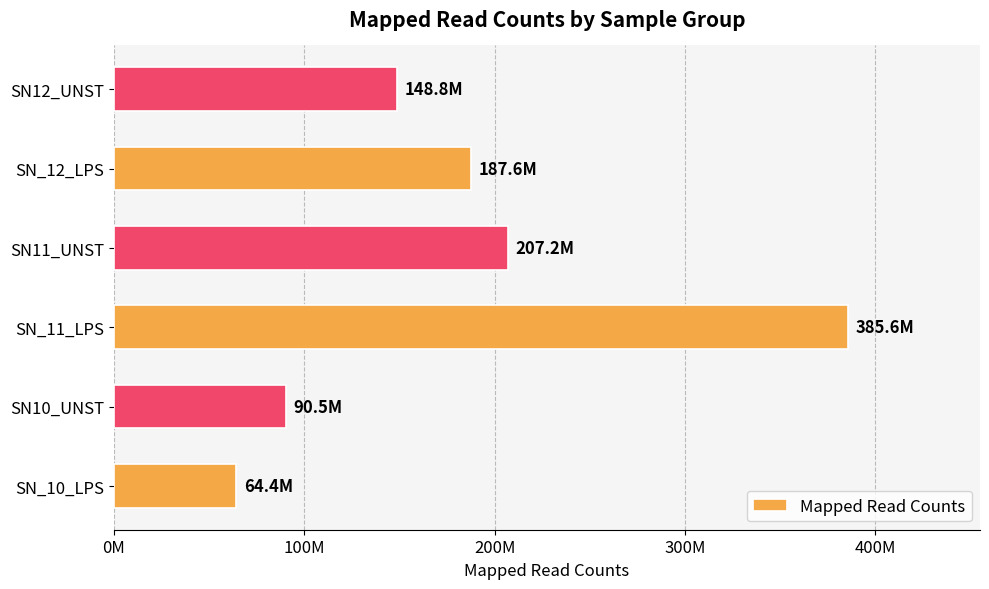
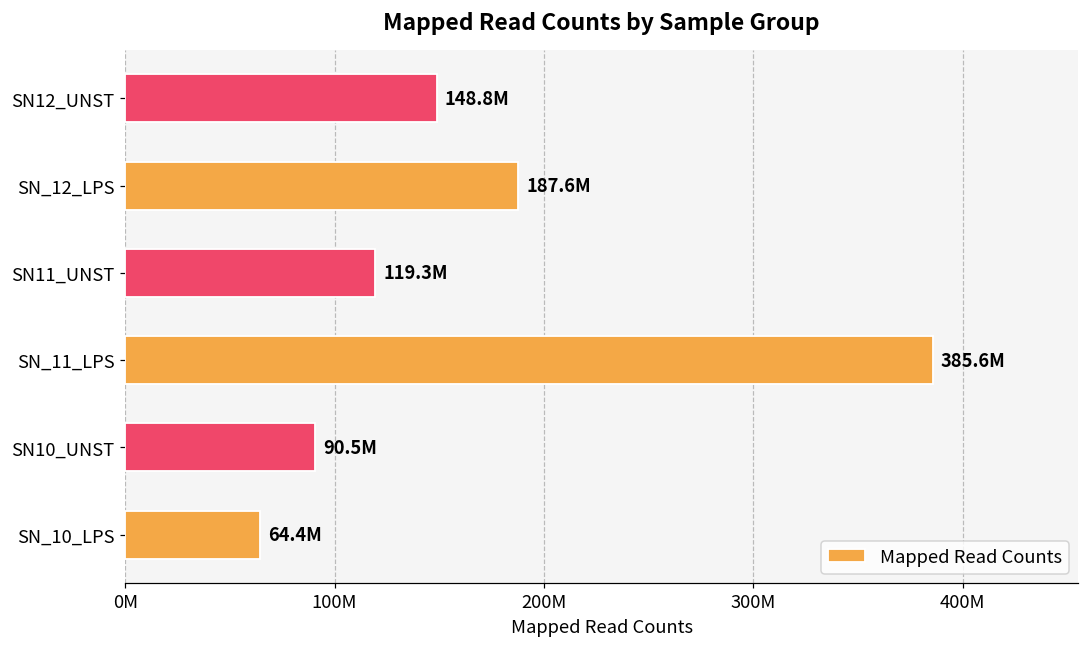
SN11_UNST: 207.2M -> 119.3M
